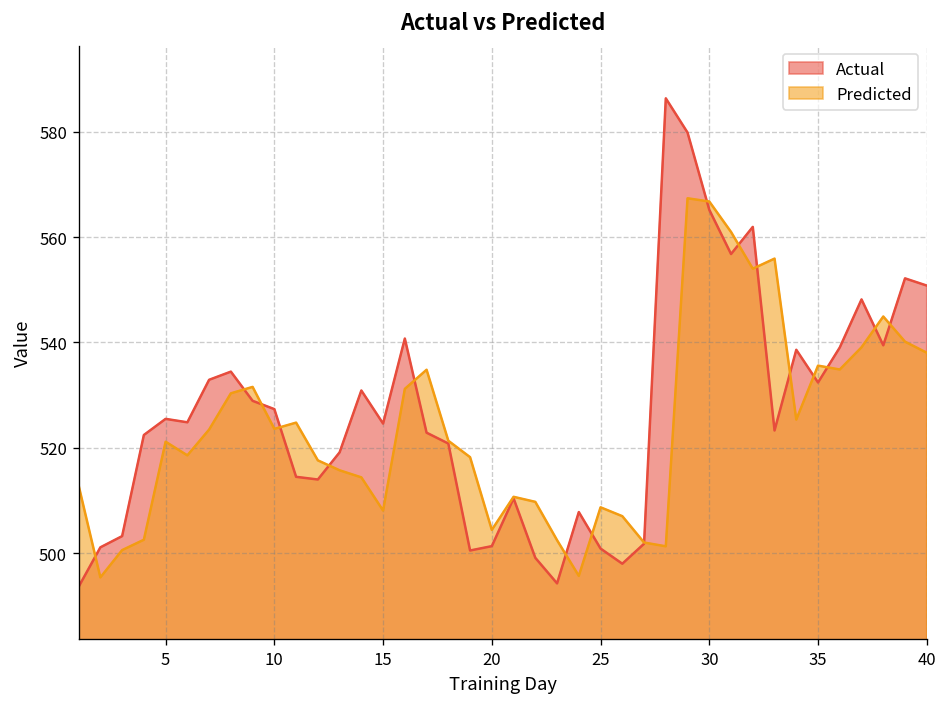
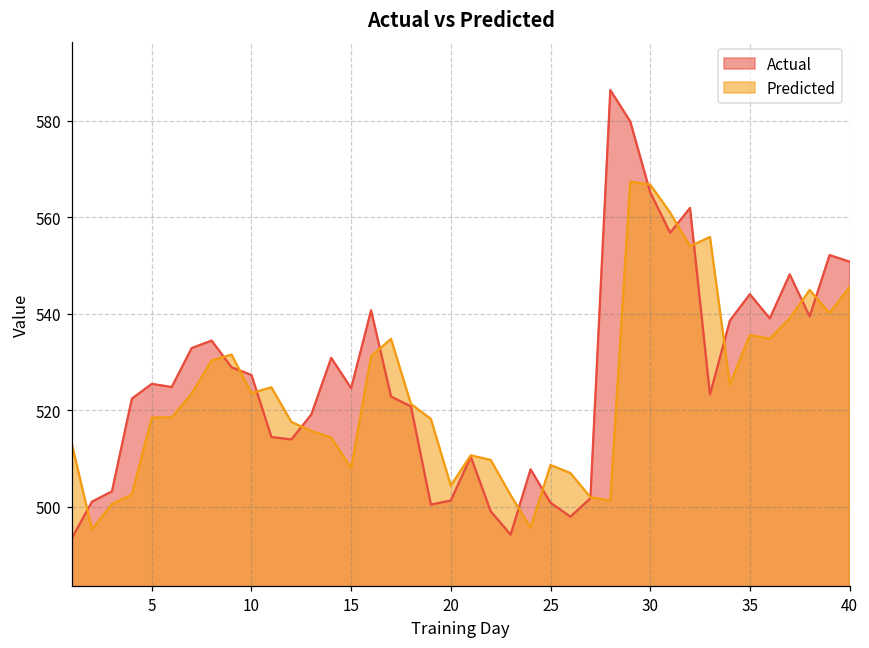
Predicted, 5: 521 -> 518
Actual, 35: 532 -> 544
Predicted, 40: 538 -> 546
